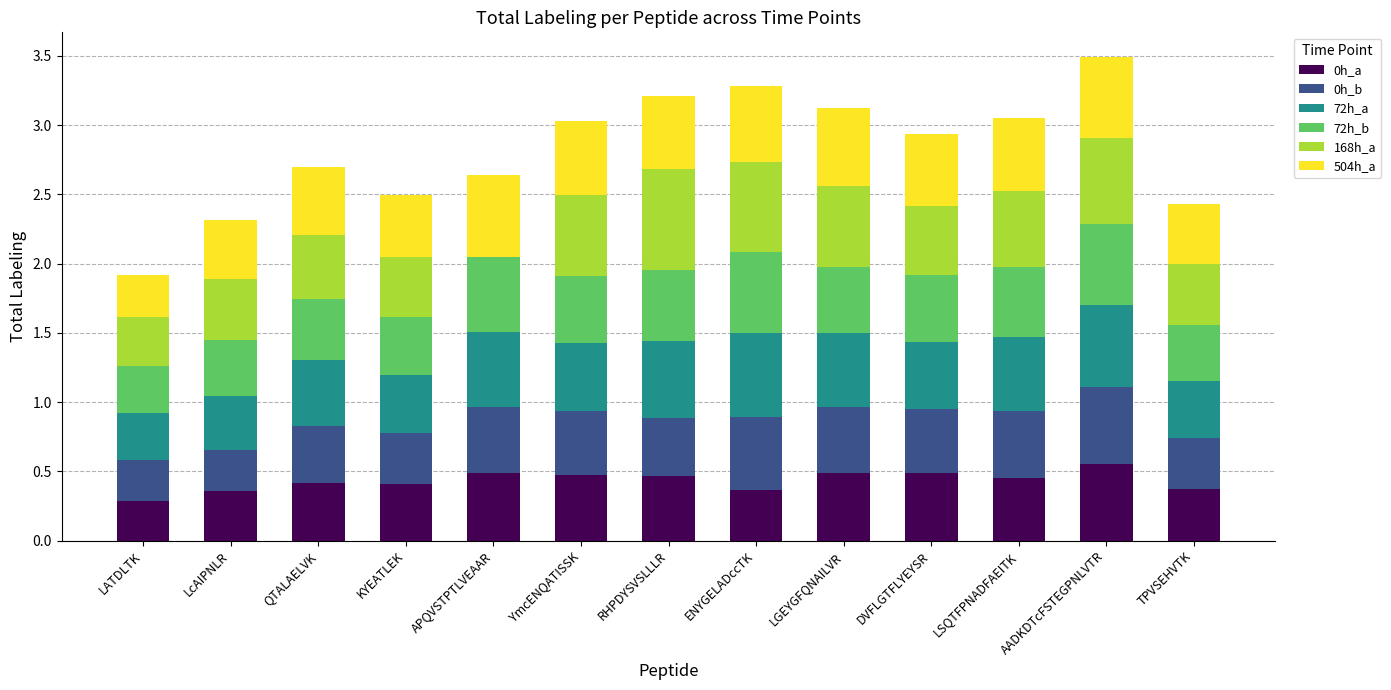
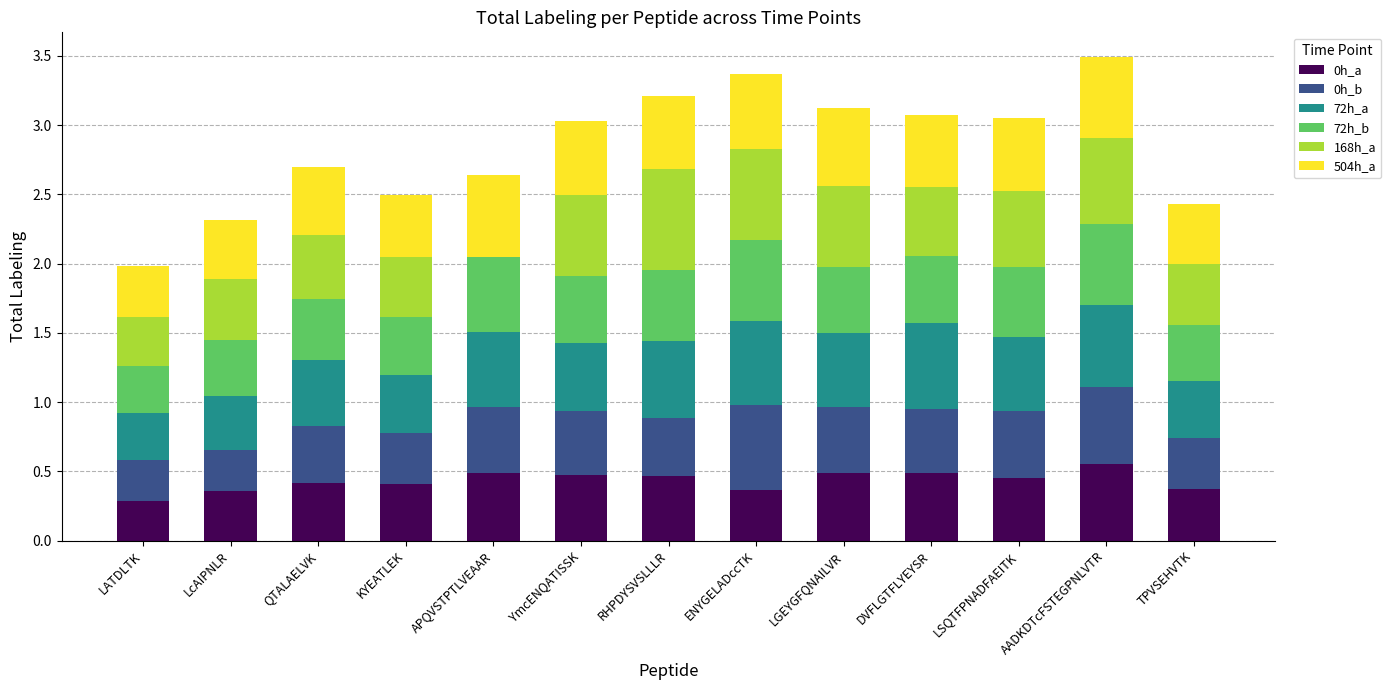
504h_a, LATDLTK: 0.30 -> 0.36
0h_b, ENYGELADccTK: 0.53 -> 0.61
72h_a, DVFLGTFLYEYSR: 0.49 -> 0.62
